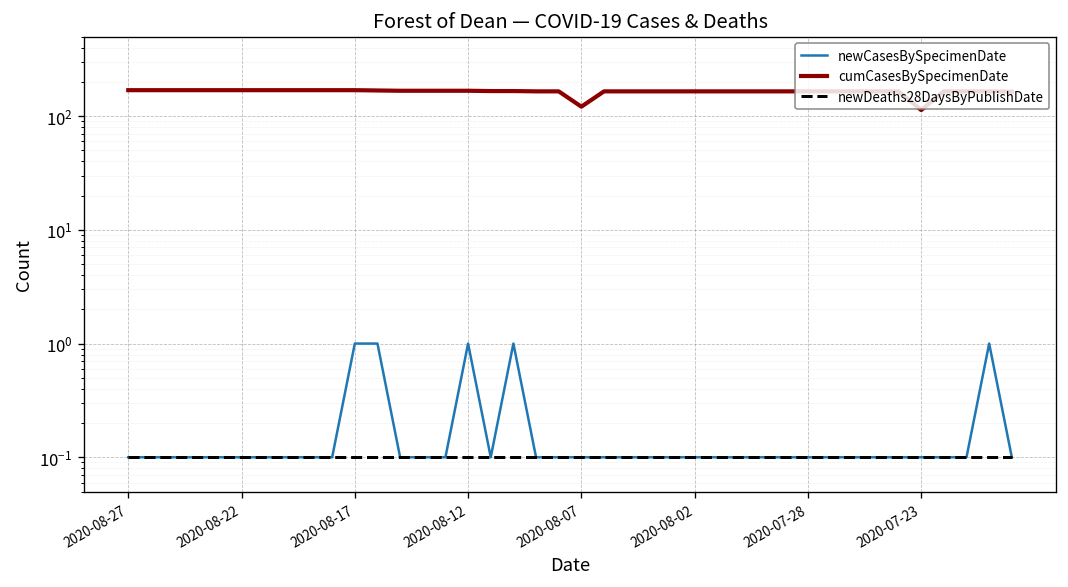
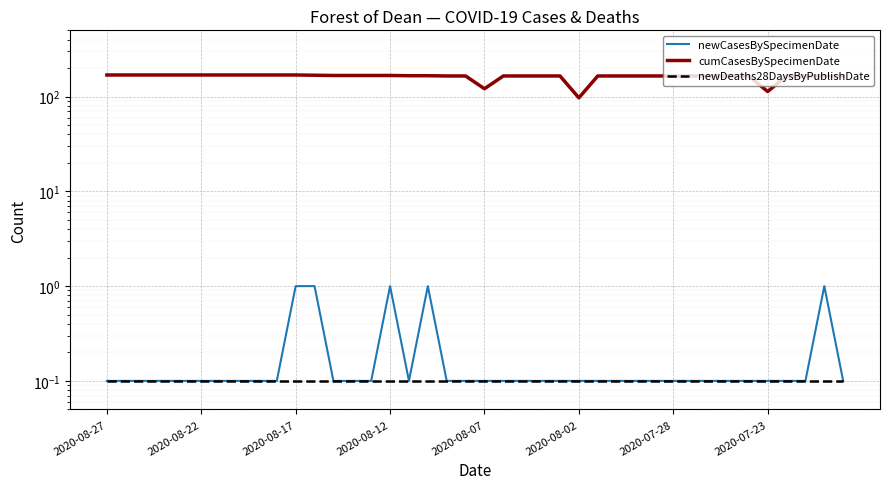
cumCasesBySpecimenDate, 2020-08-02: 170 -> 100
